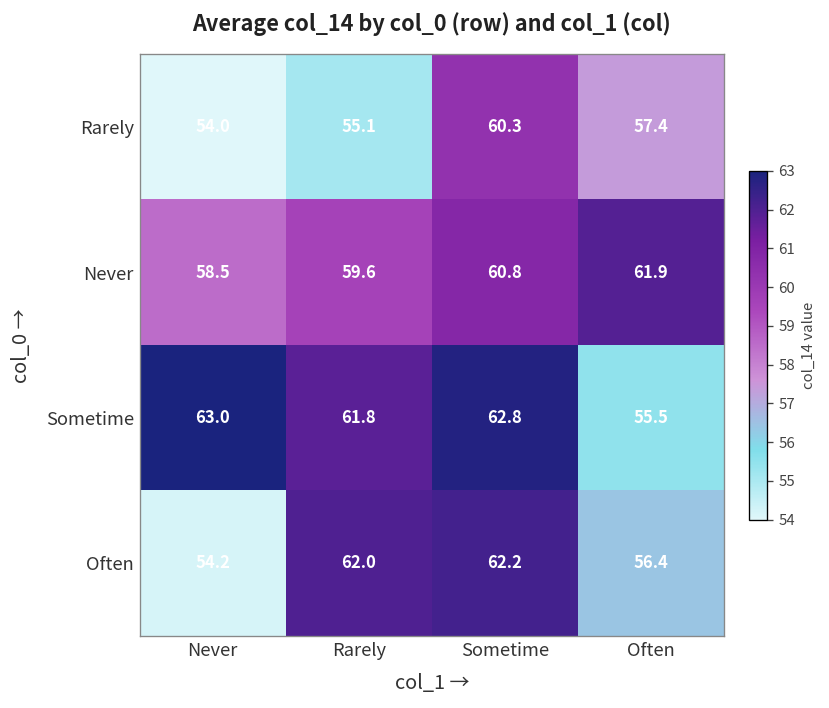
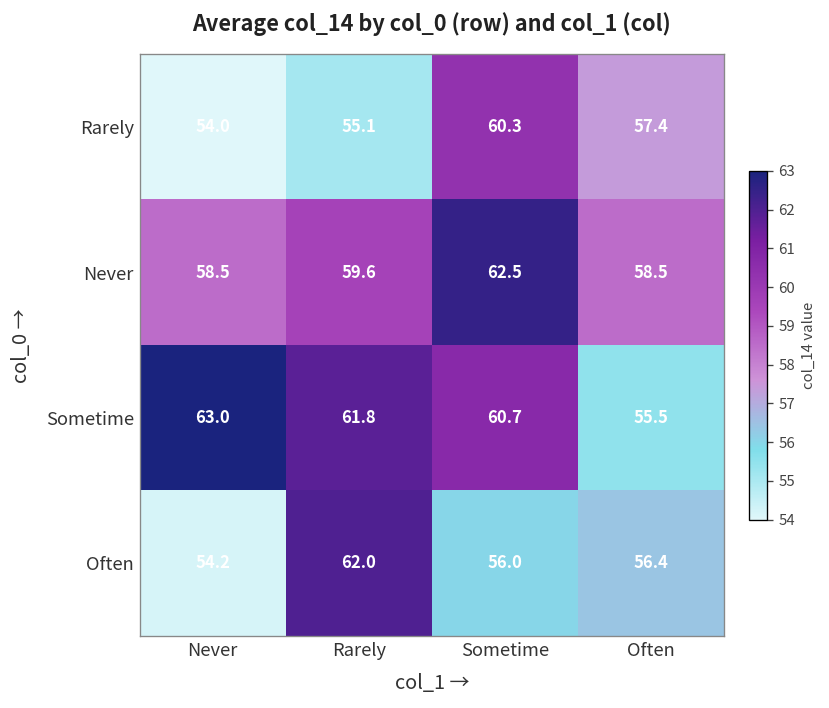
Never, Sometime: 60.8 -> 62.5
Never, Often: 61.9 -> 58.5
Sometime, Sometime: 62.8 -> 60.7
Often, Sometime: 62.2 -> 56.0
